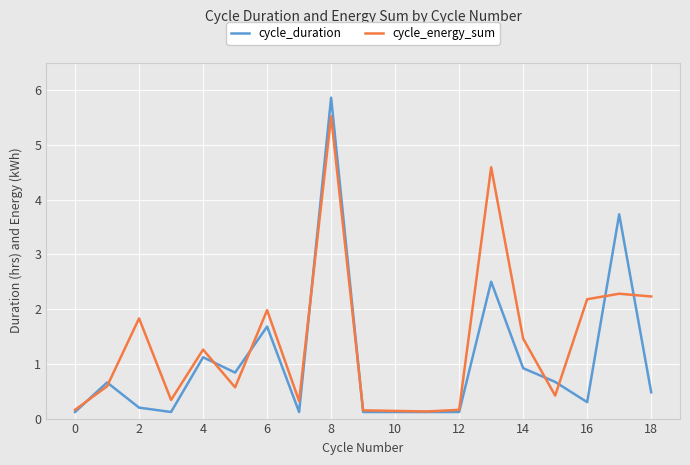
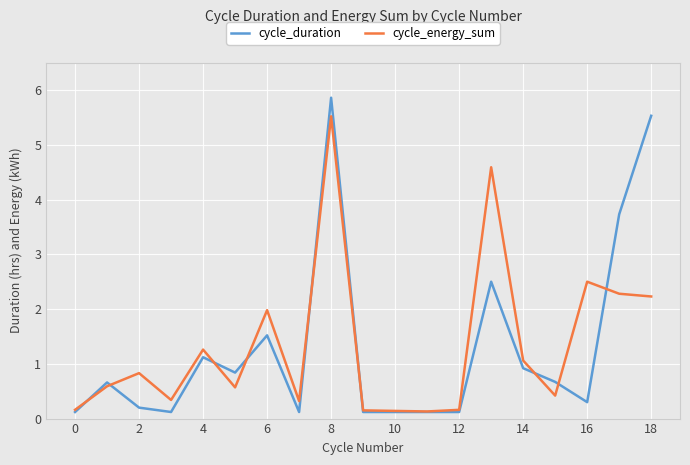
cycle_energy_sum, 2: 1.8 -> 0.8
cycle_duration, 6: 1.7 -> 1.5
cycle_energy_sum, 14: 1.5 -> 1.1
cycle_energy_sum, 16: 2.2 -> 2.5
cycle_duration, 18: 0.5 -> 5.5
